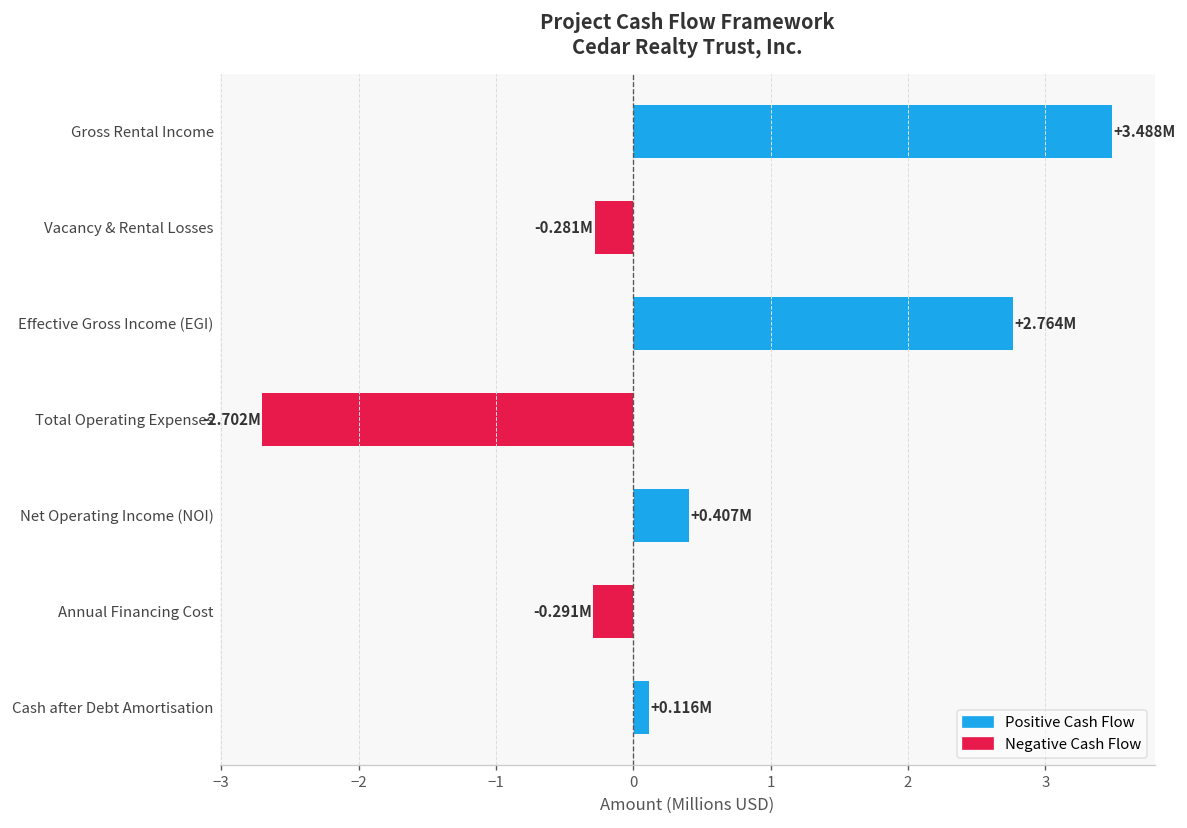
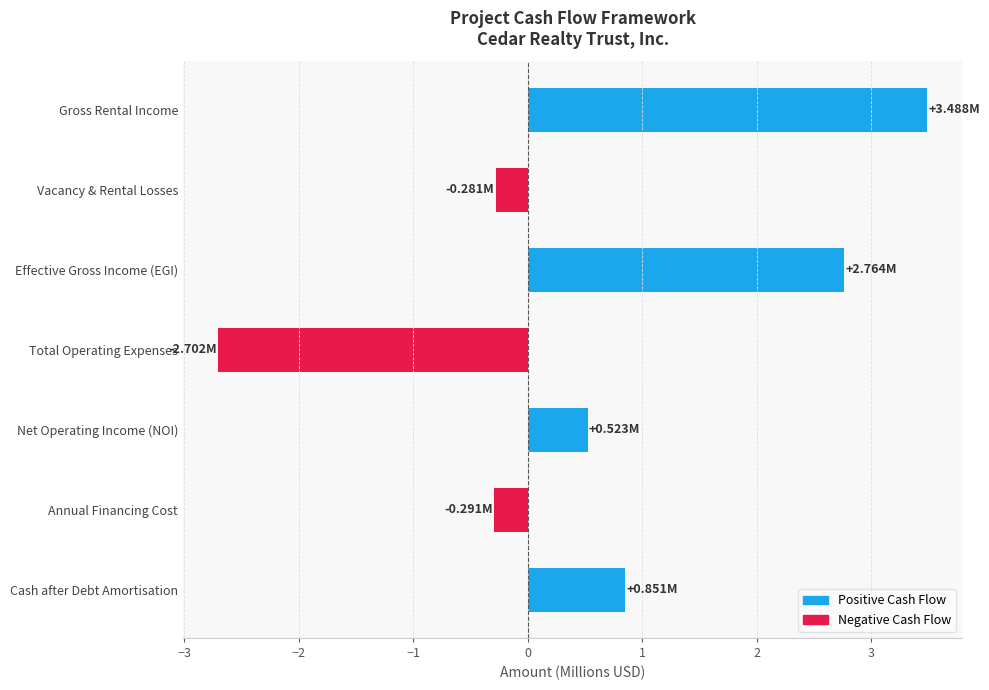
Net Operating Income (NOI): +0.407M -> +0.523M
Cash after Debt Amortisation: +0.116M -> +0.851M
